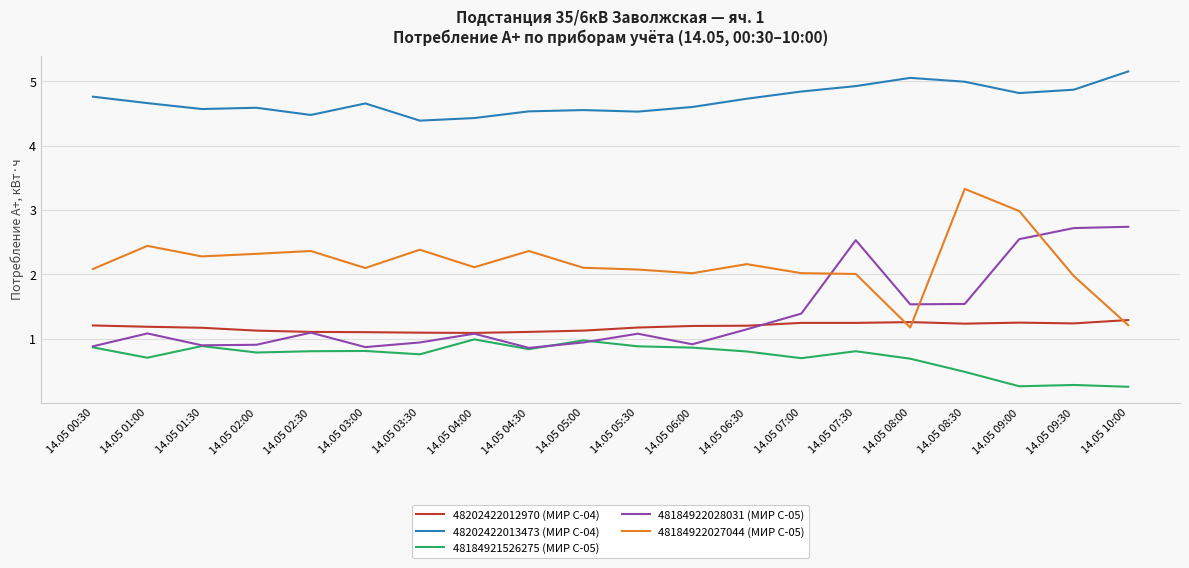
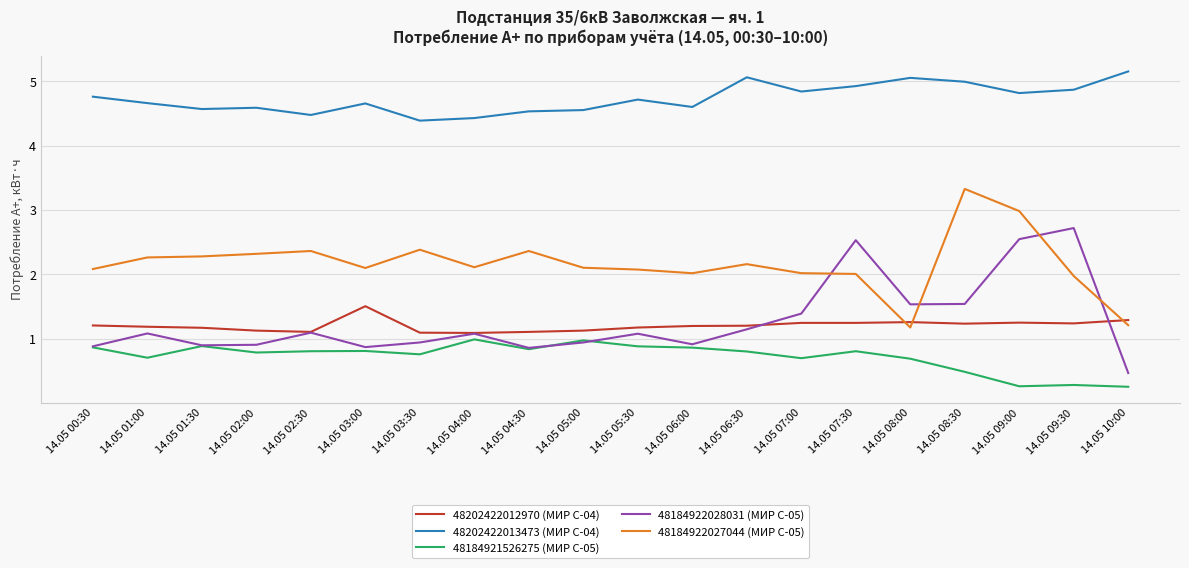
48184922027044 (МИР С-05), 14.05 01:00: 2.4 -> 2.3
48202422012970 (МИР С-04), 14.05 03:00: 1.1 -> 1.5
48202422013473 (МИР С-04), 14.05 05:30: 4.5 -> 4.7
48202422013473 (МИР С-04), 14.05 06:30: 4.7 -> 5.1
48184922028031 (МИР С-05), 14.05 10:00: 2.7 -> 0.5
